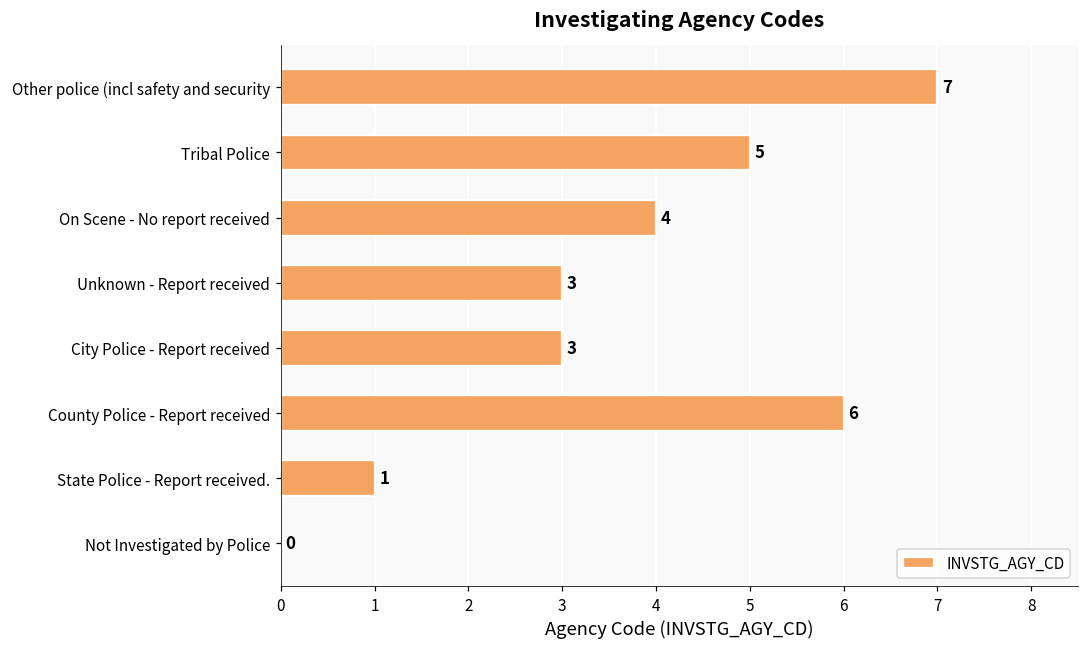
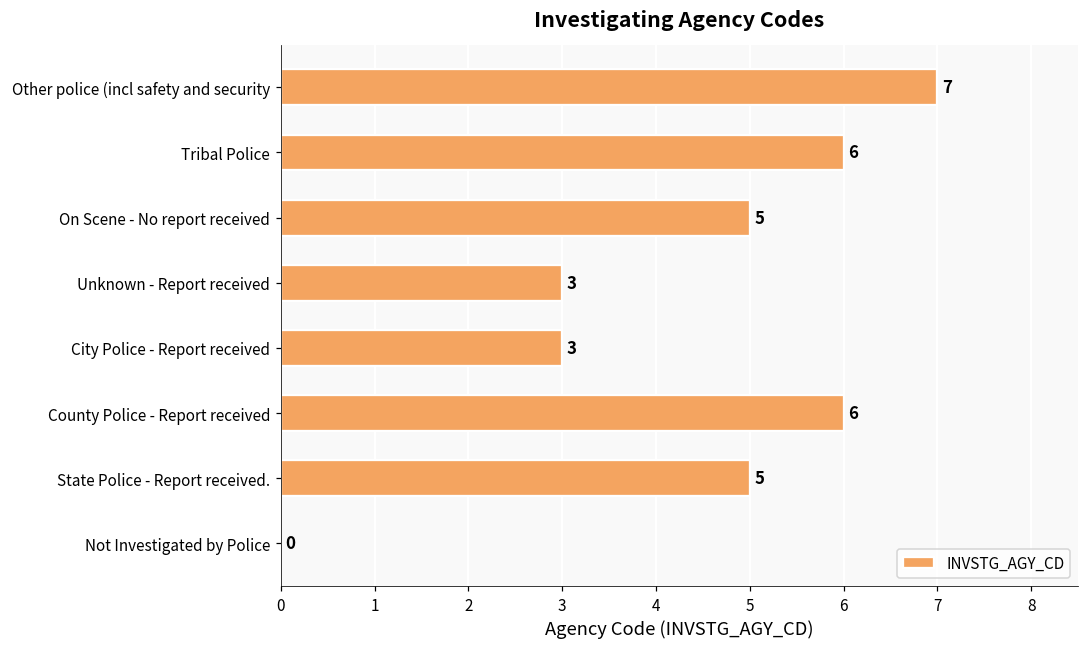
Tribal Police: 5 -> 6
On Scene - No report received: 4 -> 5
State Police - Report received.: 1 -> 5
